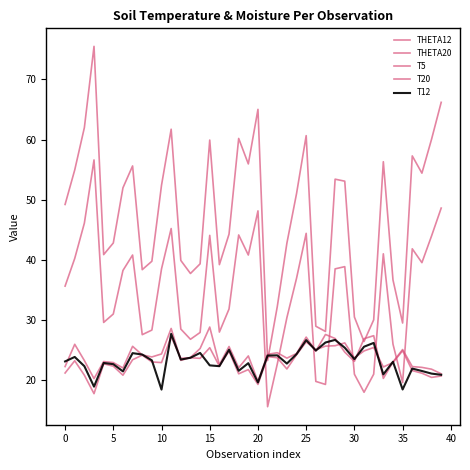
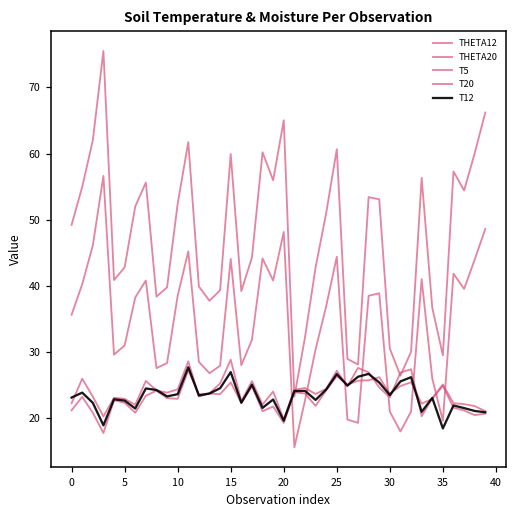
T12, 10: 18 -> 24
T12, 15: 23 -> 27
